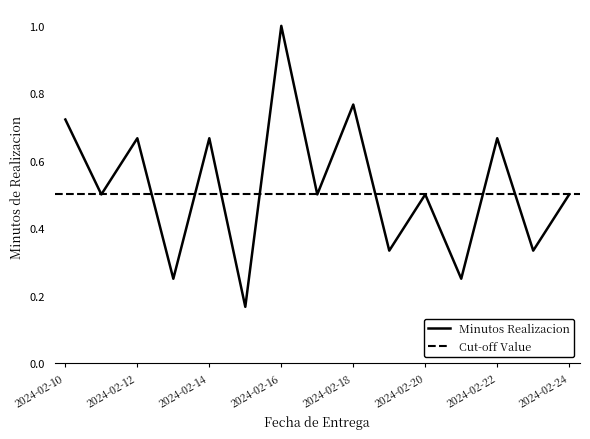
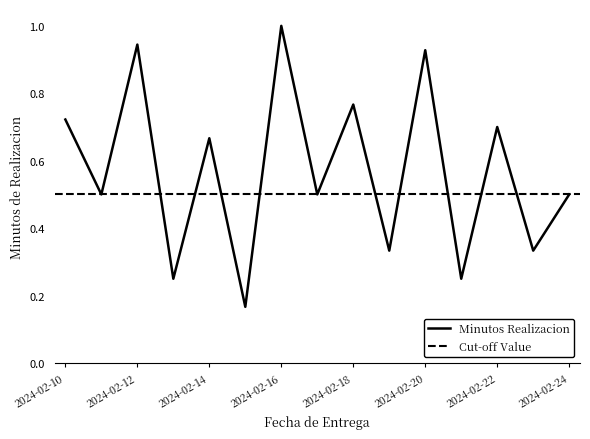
2024-02-12: 0.67 -> 0.94
2024-02-20: 0.50 -> 0.93
2024-02-22: 0.67 -> 0.70
